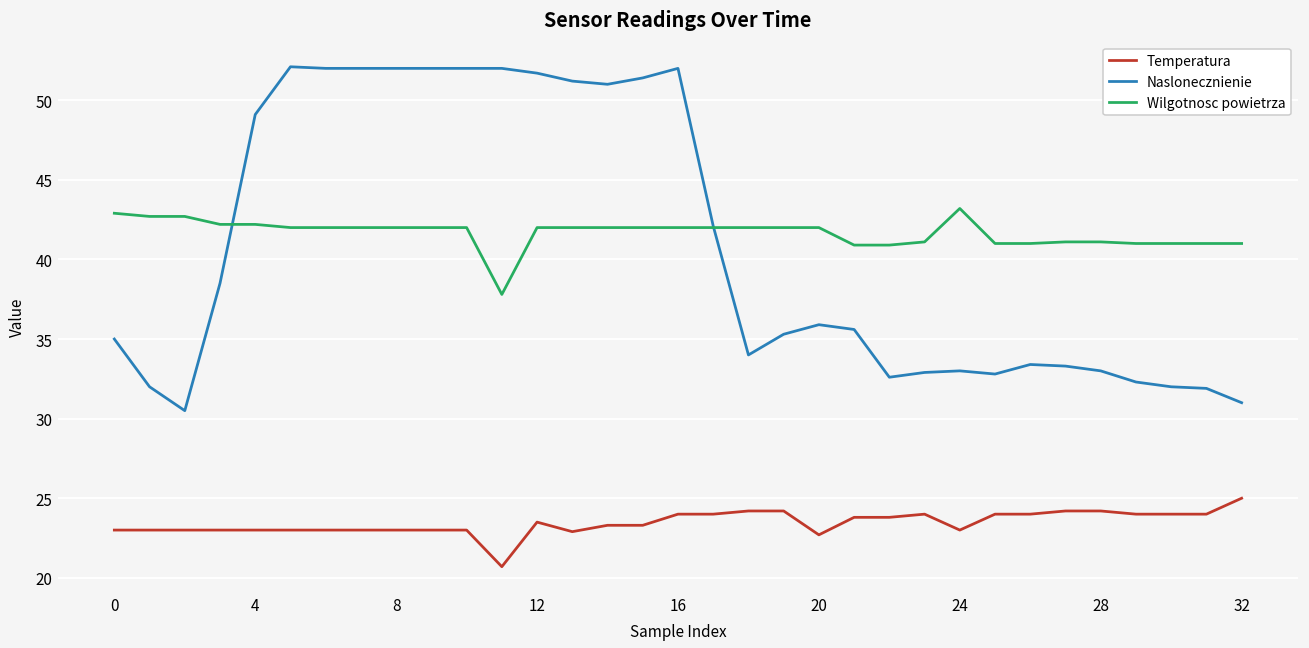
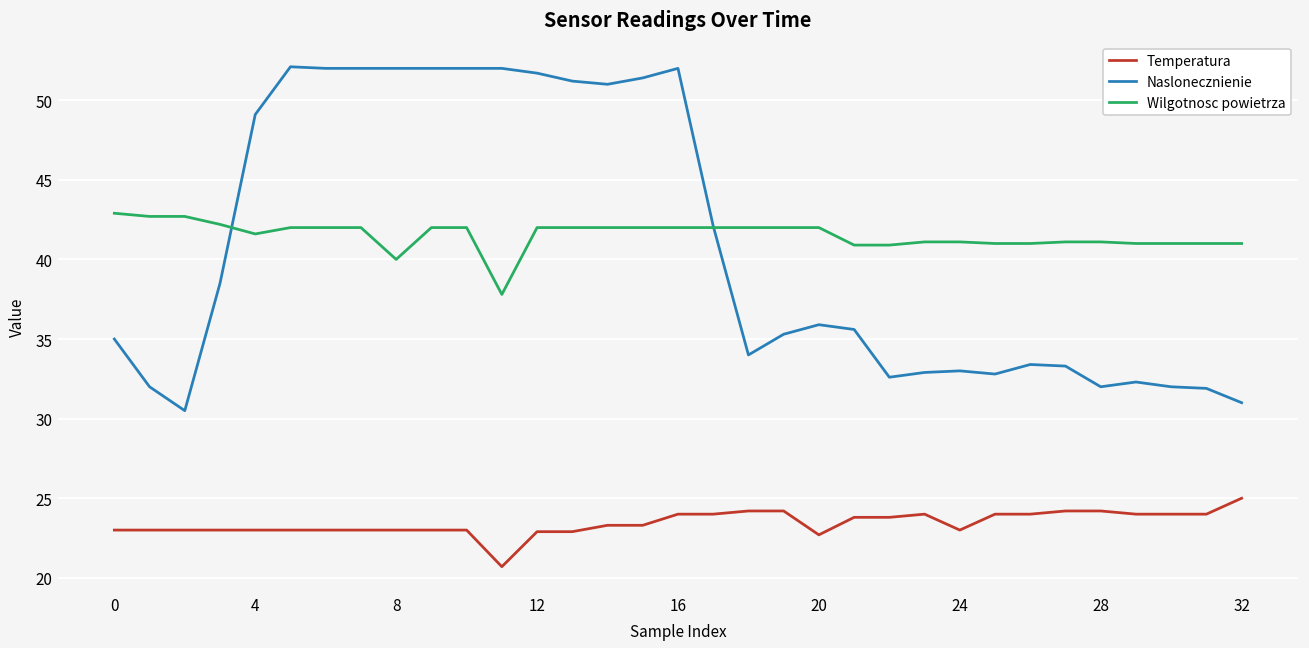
Wilgotnosc powietrza, 4: 42.2 -> 41.6
Wilgotnosc powietrza, 8: 42 -> 40
Temperatura, 12: 23.5 -> 22.9
Wilgotnosc powietrza, 24: 43.2 -> 41.1
Naslonecznienie, 28: 33 -> 32
